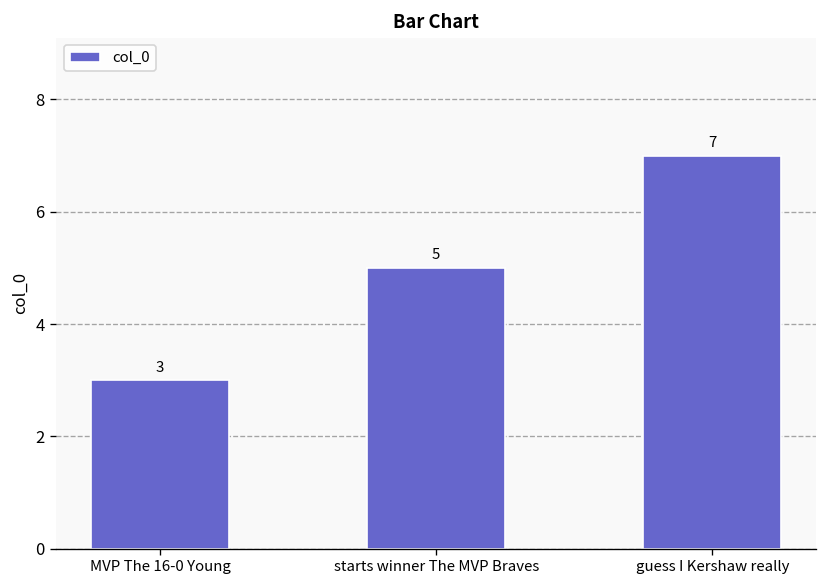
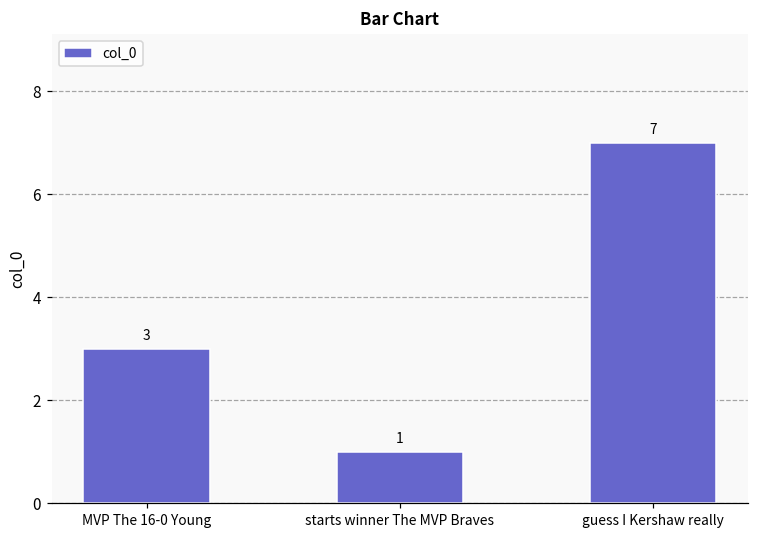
starts winner The MVP Braves: 5 -> 1
